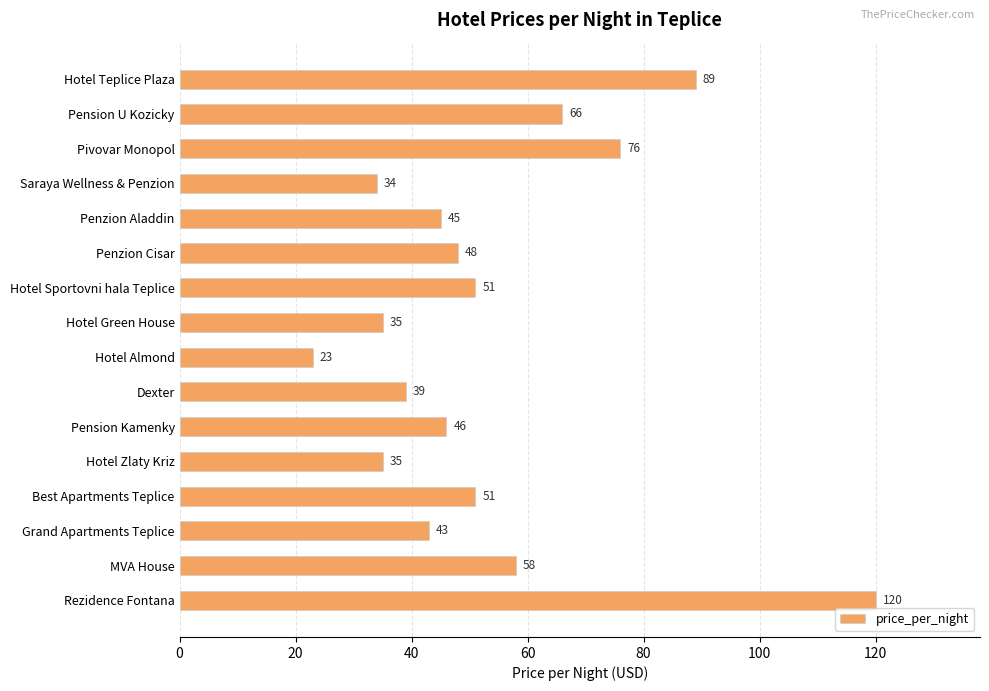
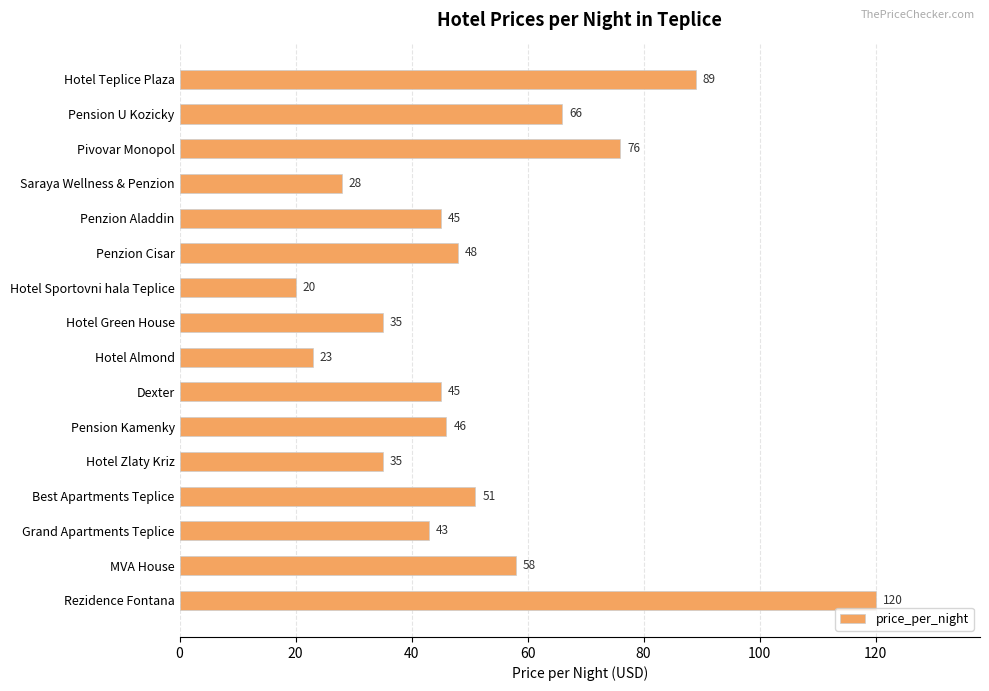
Saraya Wellness & Penzion: 34 -> 28
Hotel Sportovni hala Teplice: 51 -> 20
Dexter: 39 -> 45
